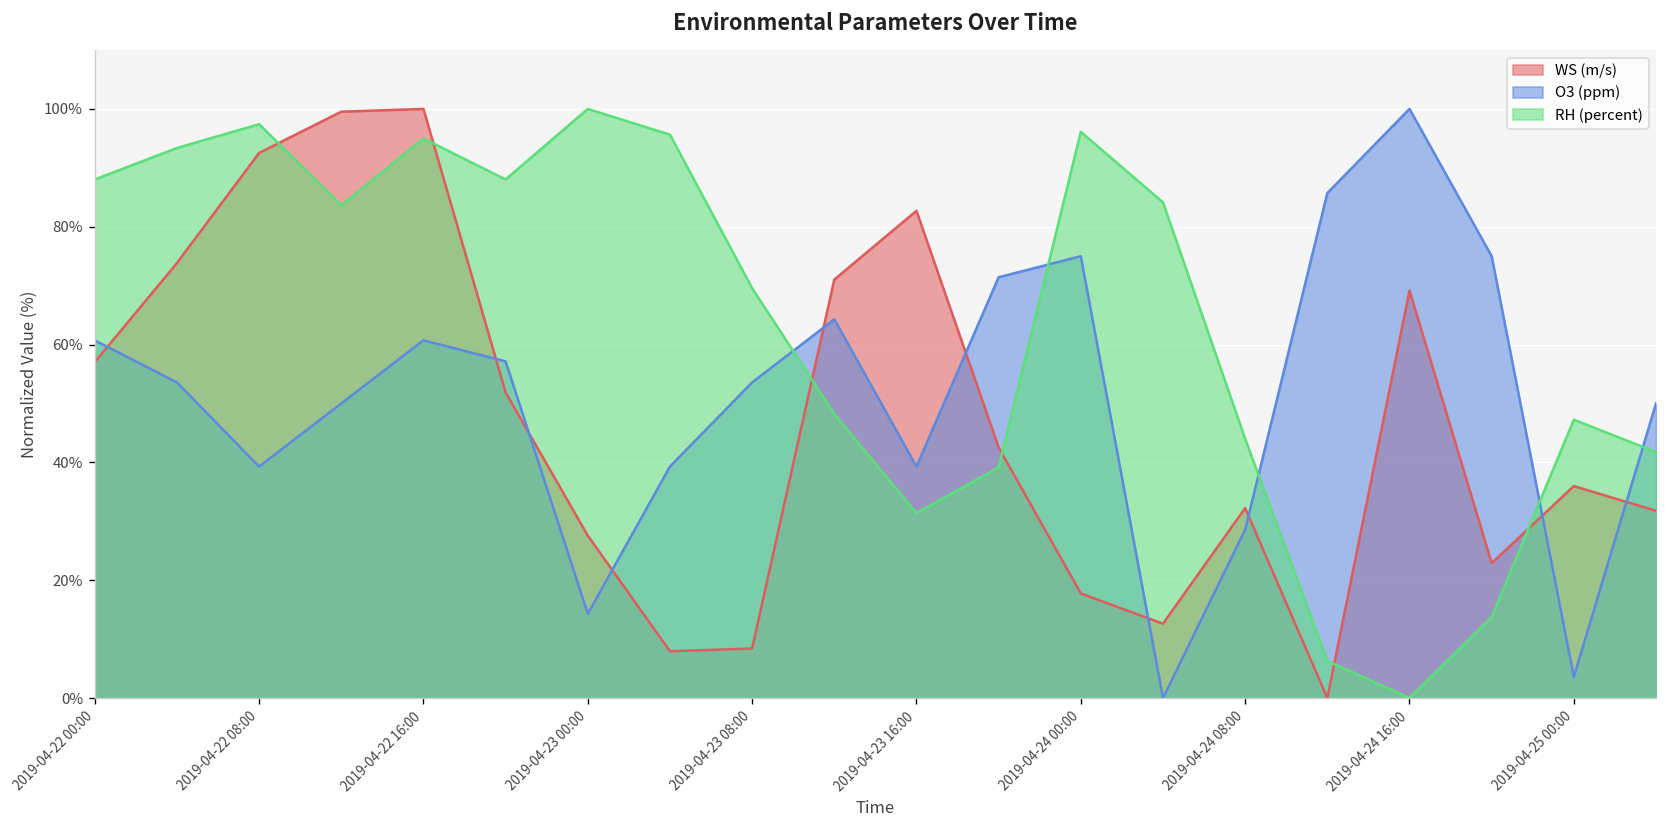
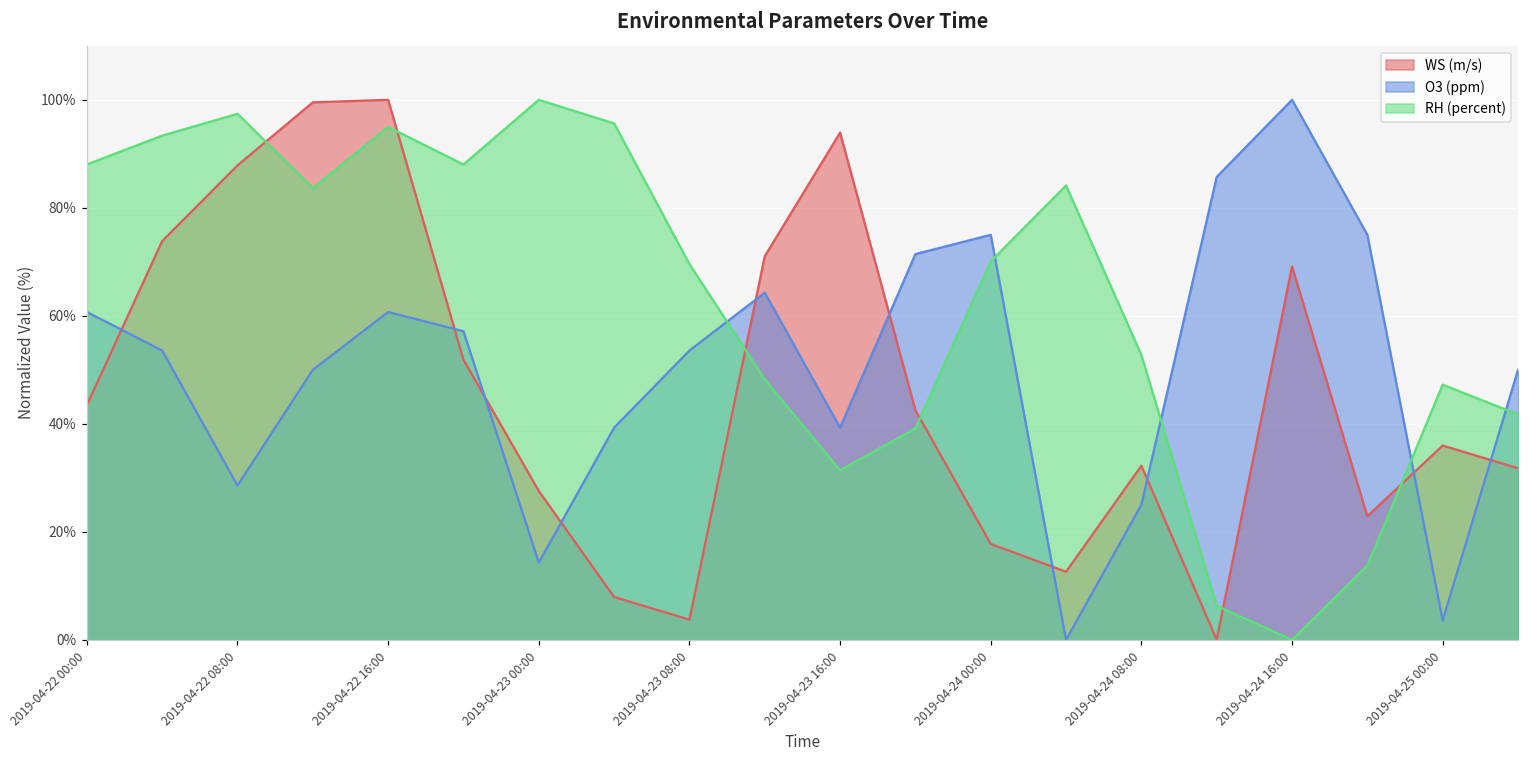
WS (m/s), 2019-04-22 00:00: 57% -> 43%
WS (m/s), 2019-04-22 08:00: 93% -> 88%
O3 (ppm), 2019-04-22 08:00: 39% -> 29%
WS (m/s), 2019-04-23 08:00: 8% -> 4%
WS (m/s), 2019-04-23 16:00: 83% -> 94%
RH (percent), 2019-04-24 00:00: 96% -> 70%
O3 (ppm), 2019-04-24 08:00: 29% -> 25%
RH (percent), 2019-04-24 08:00: 44% -> 53%
